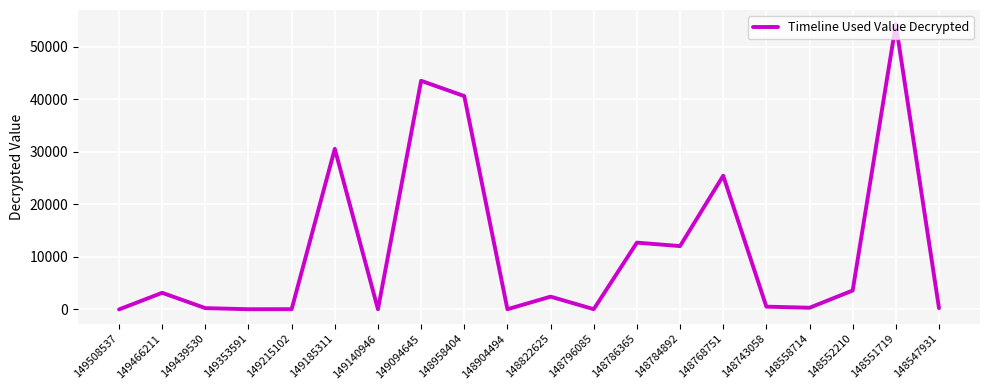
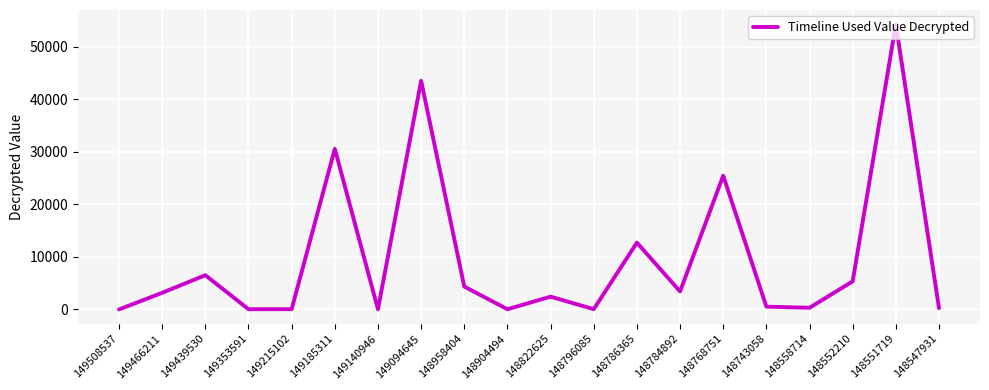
149439530: 0 -> 7000
148958404: 41000 -> 4000
148784892: 12000 -> 3000
148552210: 4000 -> 5000
